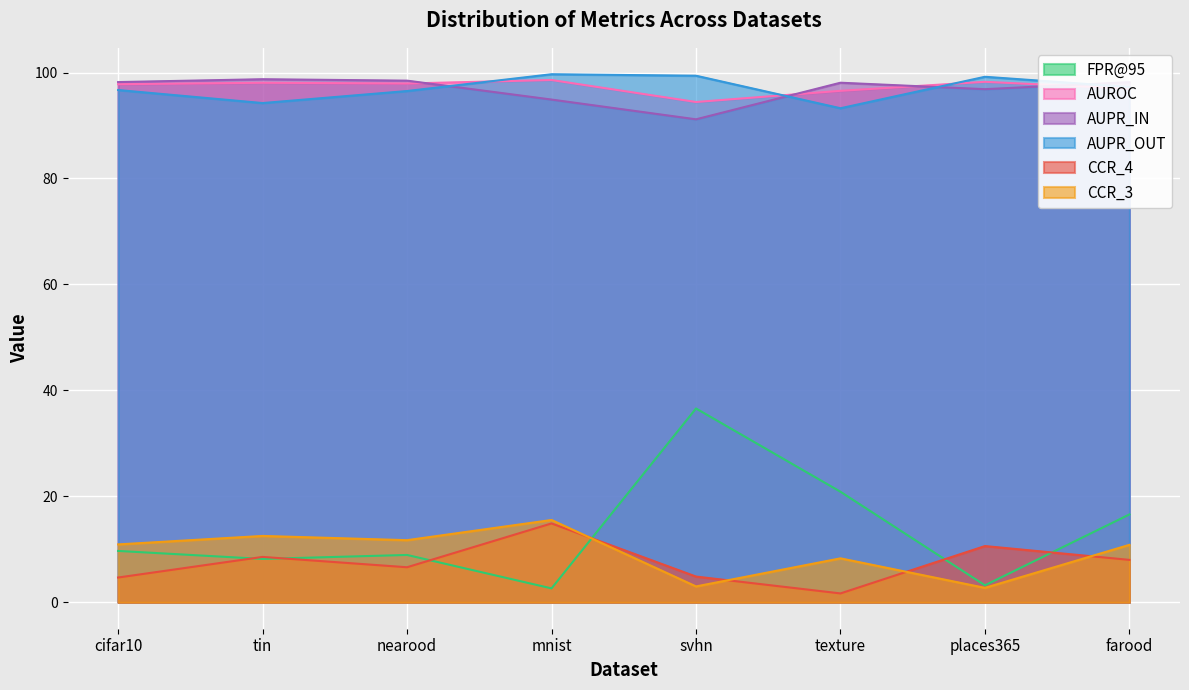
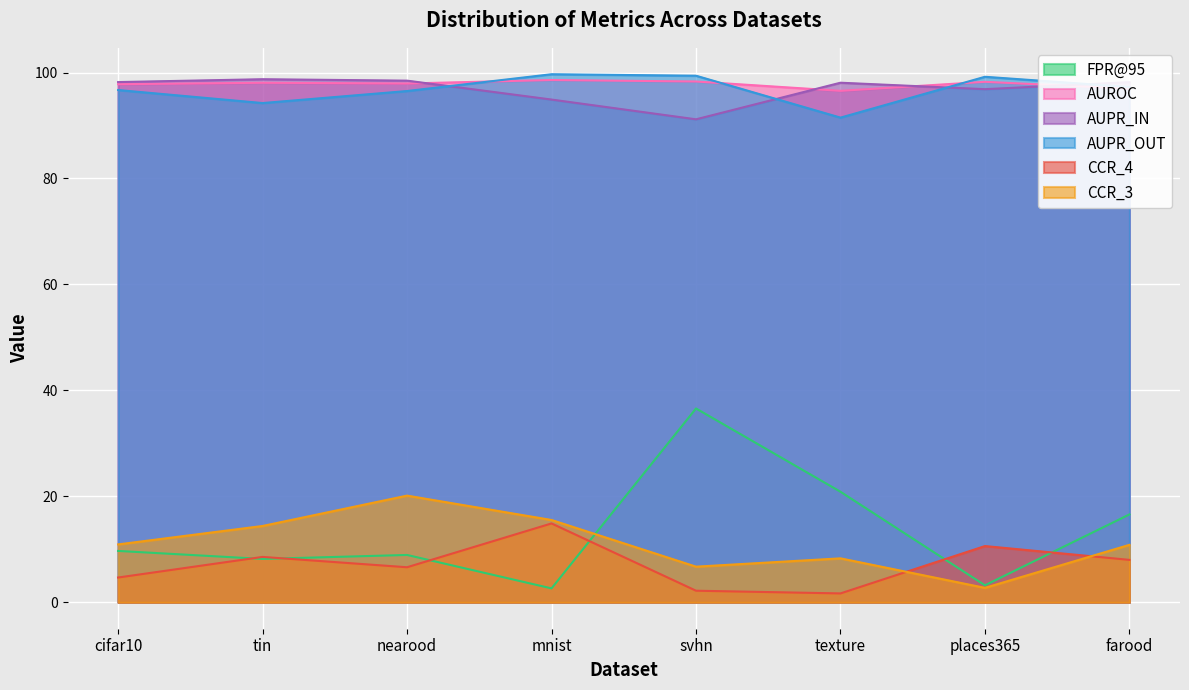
CCR_3, tin: 13 -> 14
CCR_3, nearood: 12 -> 20
AUROC, svhn: 94 -> 98
CCR_4, svhn: 5 -> 2
CCR_3, svhn: 3 -> 7
AUPR_OUT, texture: 93 -> 91
